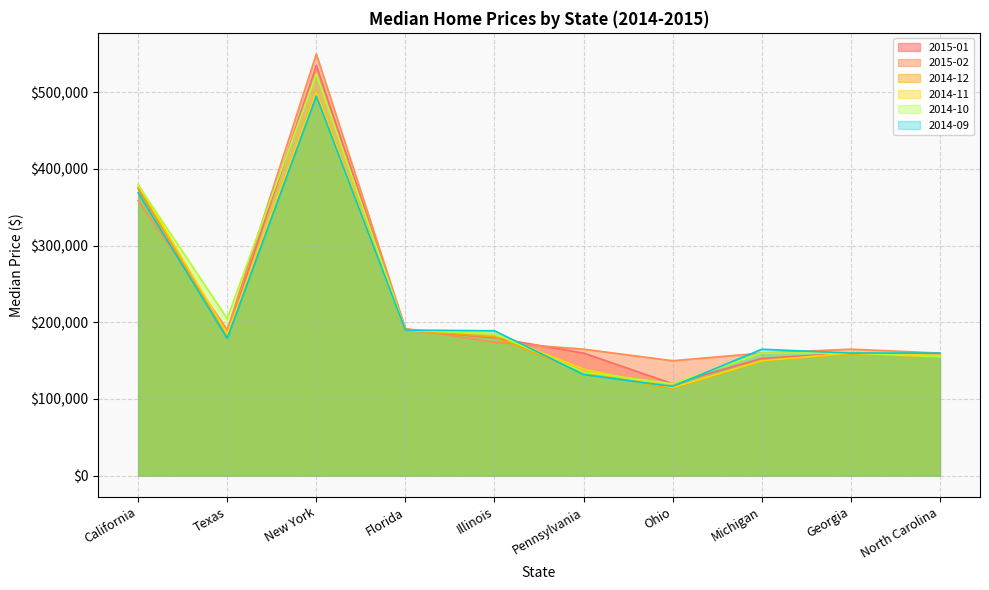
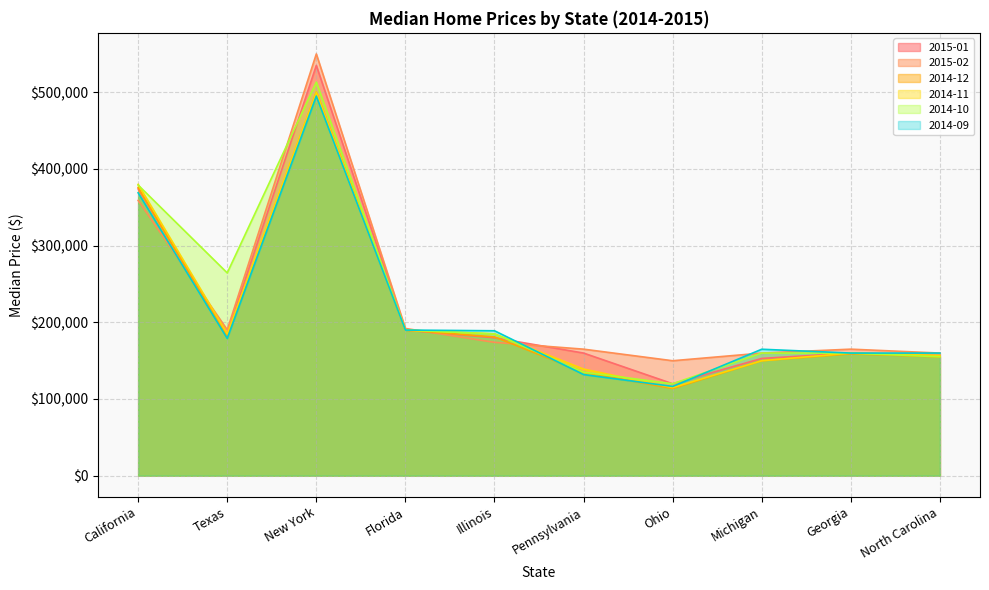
2014-10, Texas: $210,000 -> $260,000
2014-10, New York: $520,000 -> $510,000
